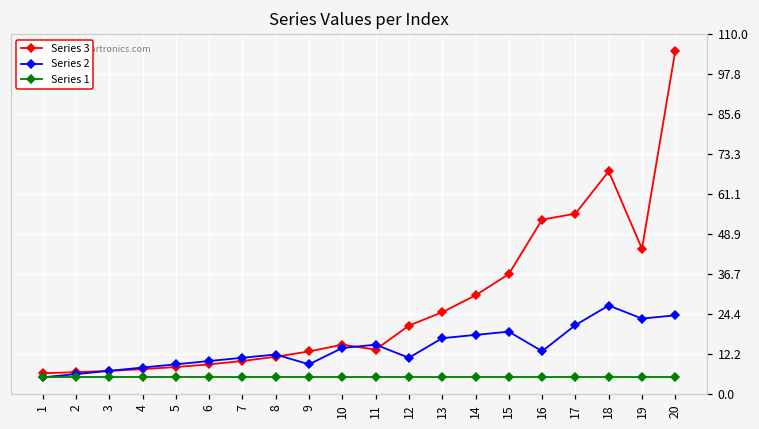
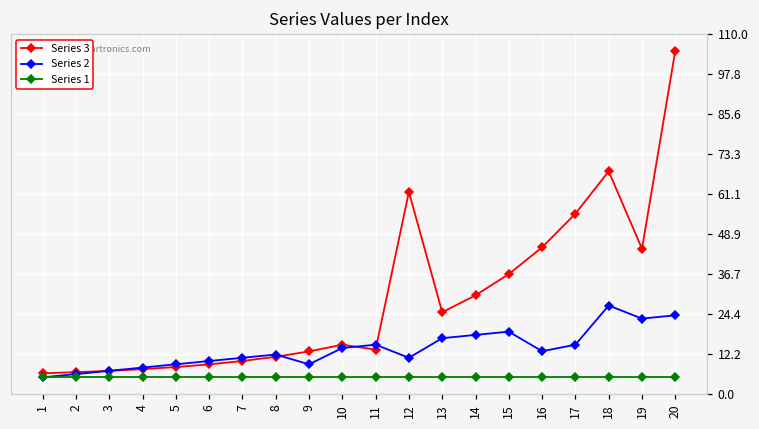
Series 3, 12: 21 -> 62
Series 3, 16: 53 -> 45
Series 2, 17: 21 -> 15
